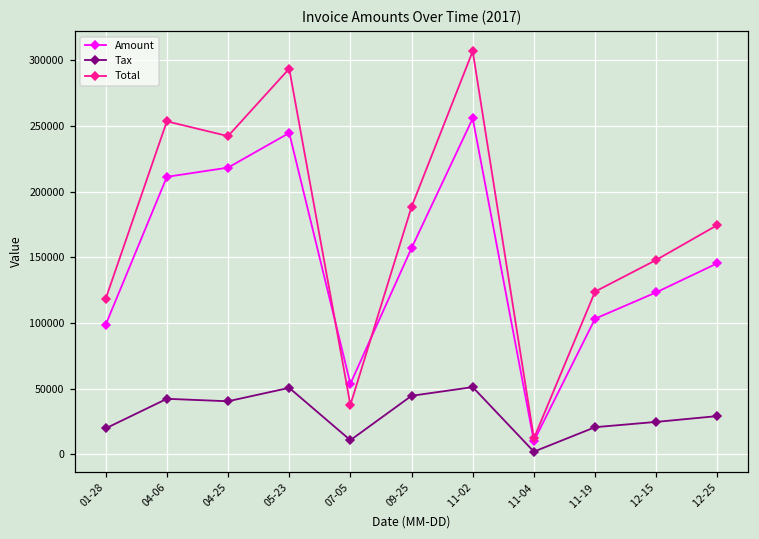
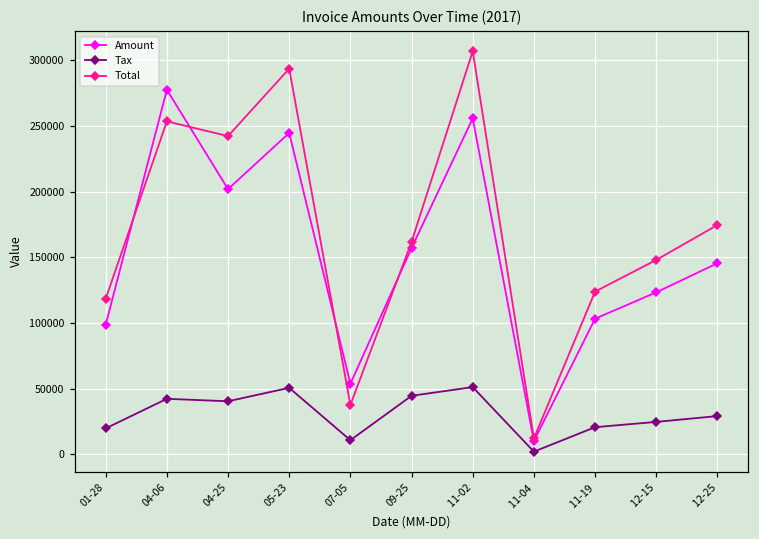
Amount, 04-06: 211000 -> 278000
Amount, 04-25: 218000 -> 202000
Total, 09-25: 188000 -> 162000
